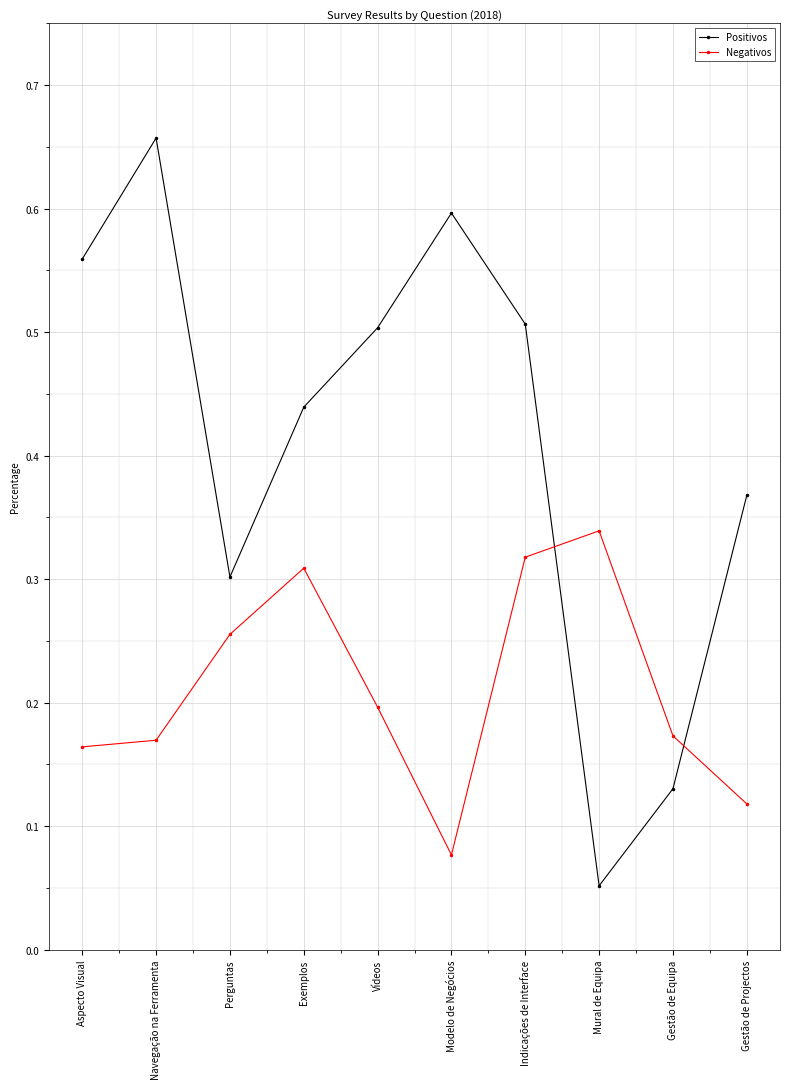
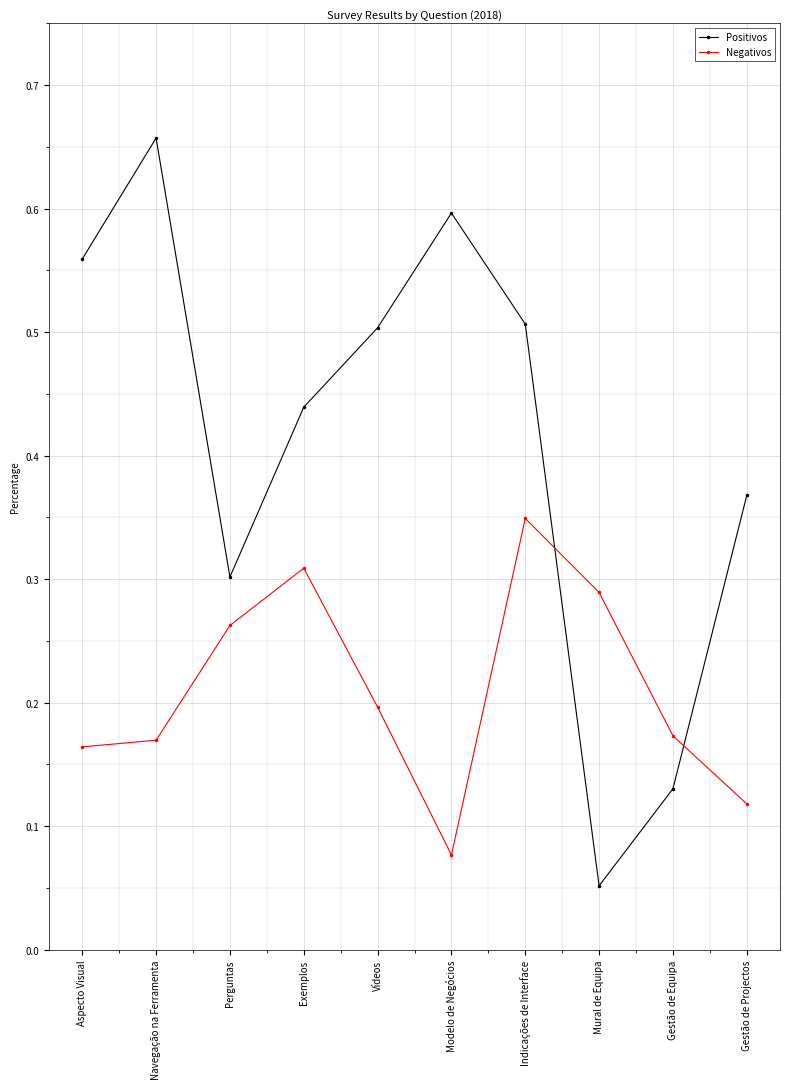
Negativos, Perguntas: 0.255 -> 0.263
Negativos, Indicações de Interface: 0.318 -> 0.349
Negativos, Mural de Equipa: 0.339 -> 0.289
